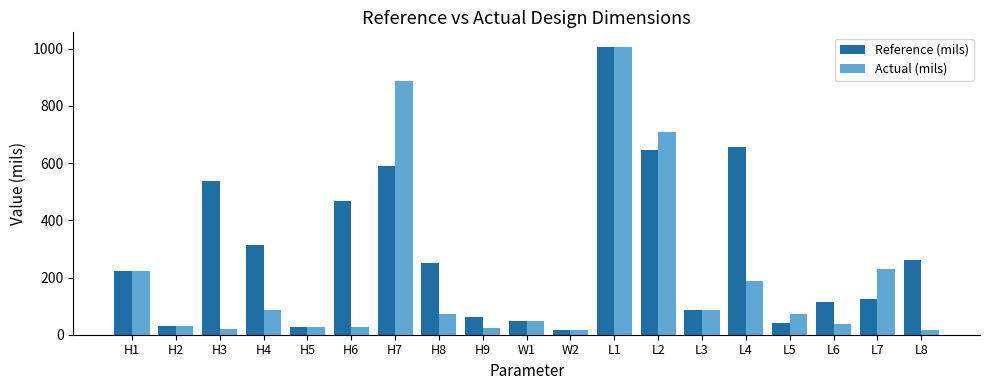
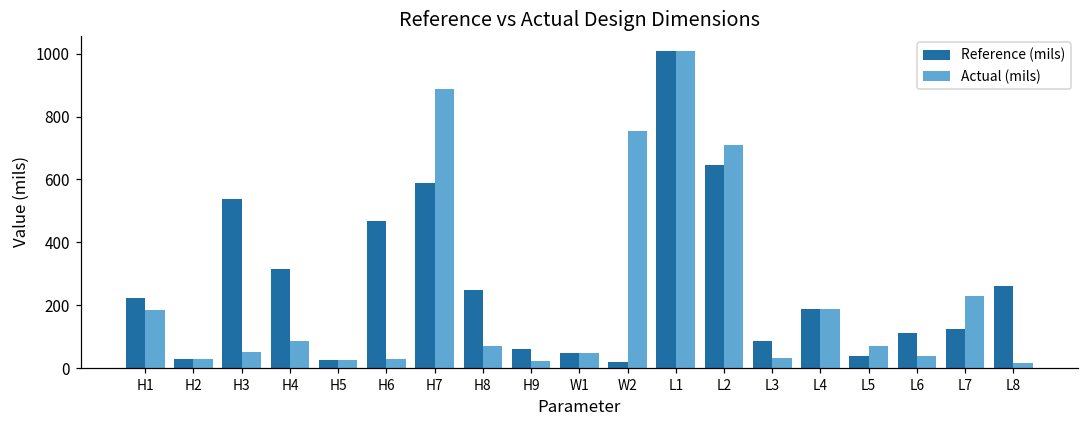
Actual (mils), H1: 220 -> 190
Actual (mils), H3: 20 -> 50
Actual (mils), W2: 20 -> 750
Actual (mils), L3: 90 -> 30
Reference (mils), L4: 660 -> 190
